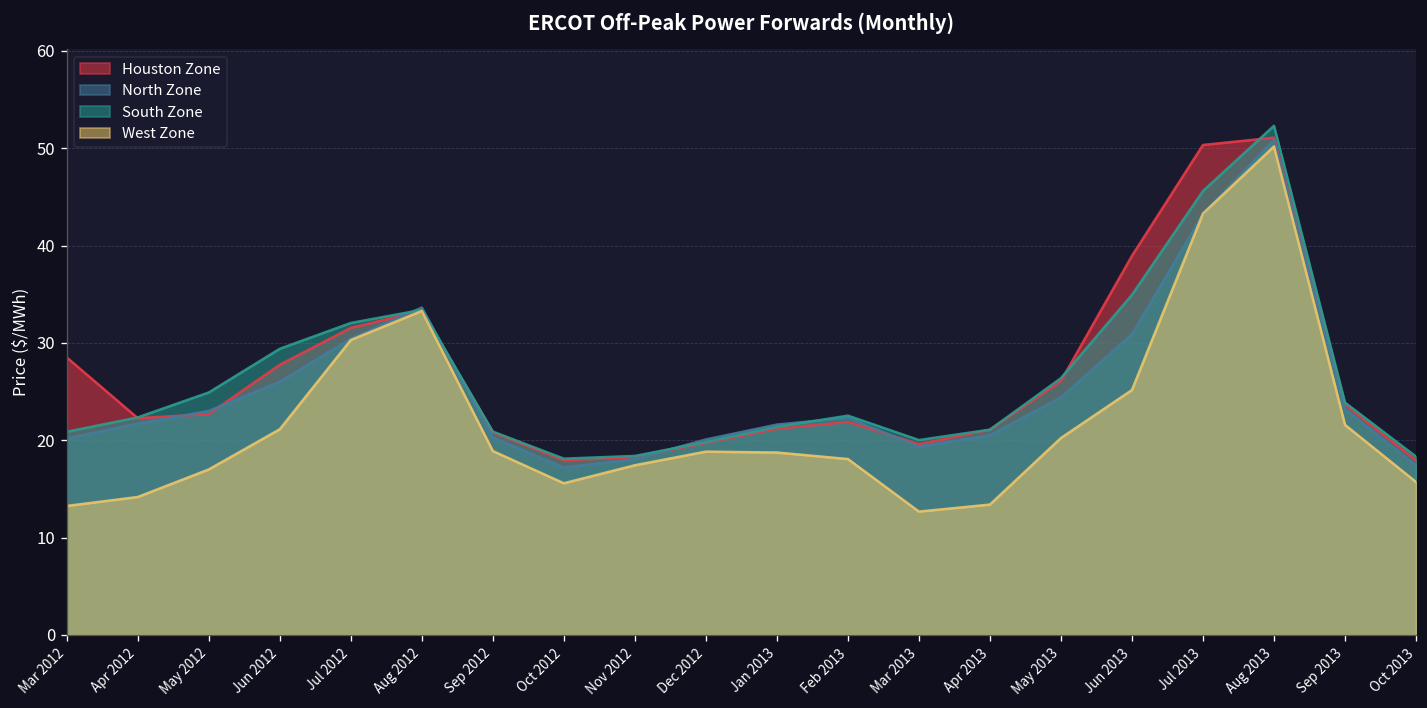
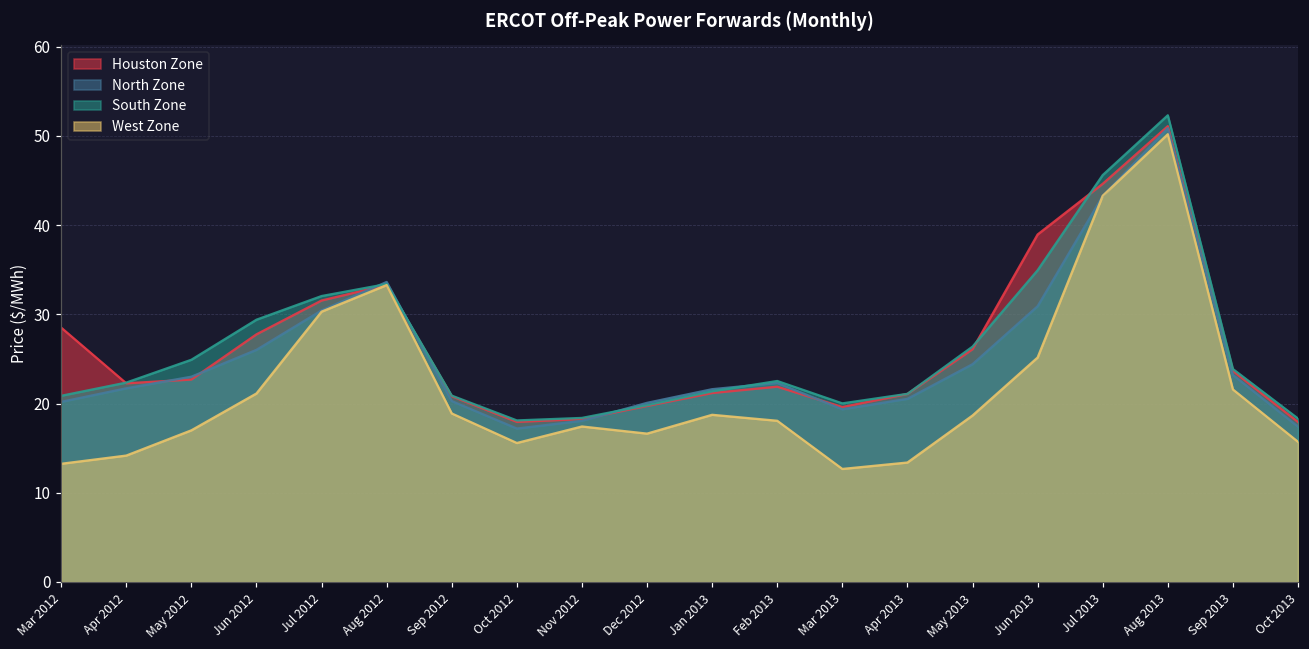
West Zone, Dec 2012: 19 -> 17
West Zone, May 2013: 20 -> 19
Houston Zone, Jul 2013: 50 -> 45
